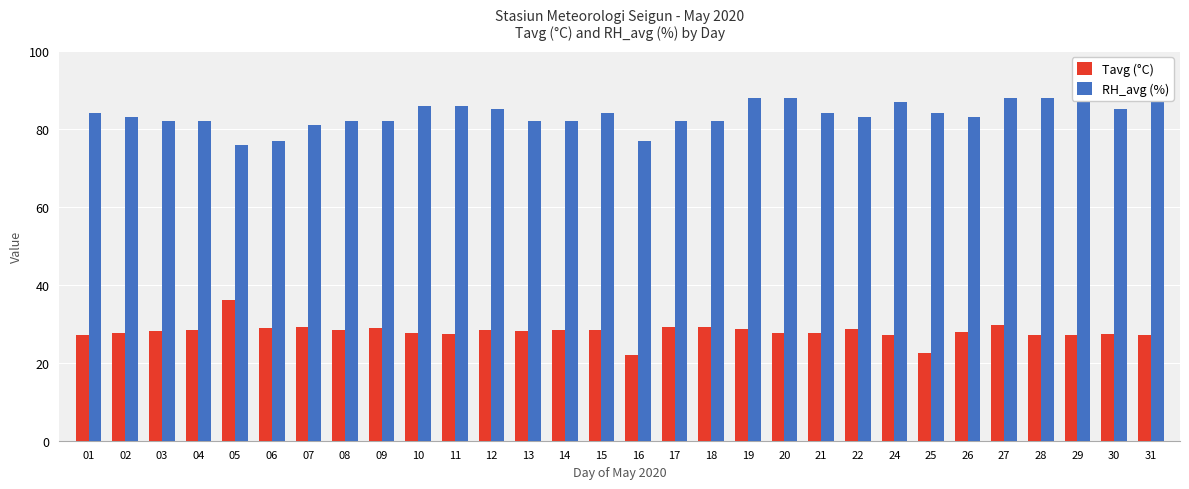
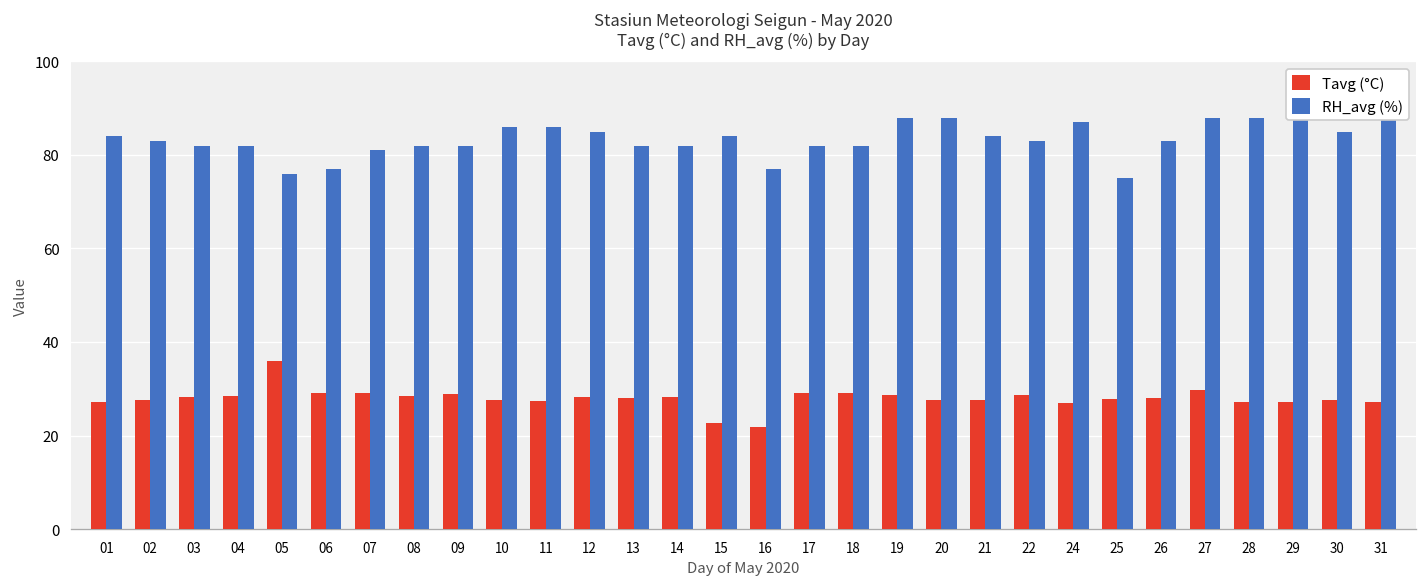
Tavg (°C), 15: 29 -> 23
Tavg (°C), 25: 23 -> 28
RH_avg (%), 25: 84 -> 75
